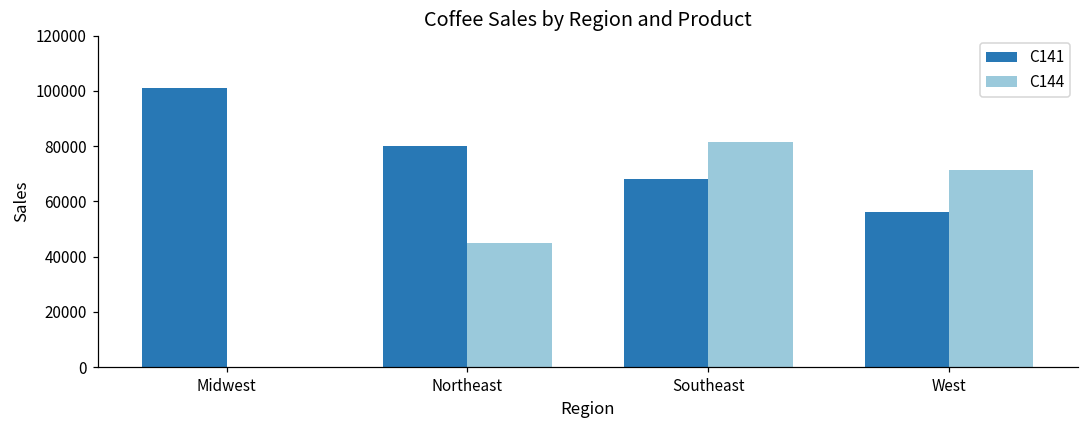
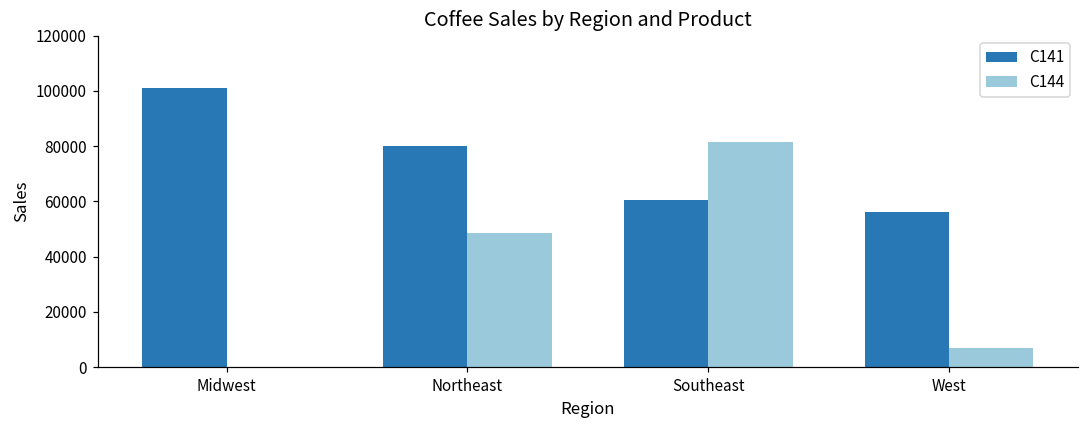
C144, Northeast: 45000 -> 49000
C141, Southeast: 68000 -> 61000
C144, West: 71000 -> 7000
